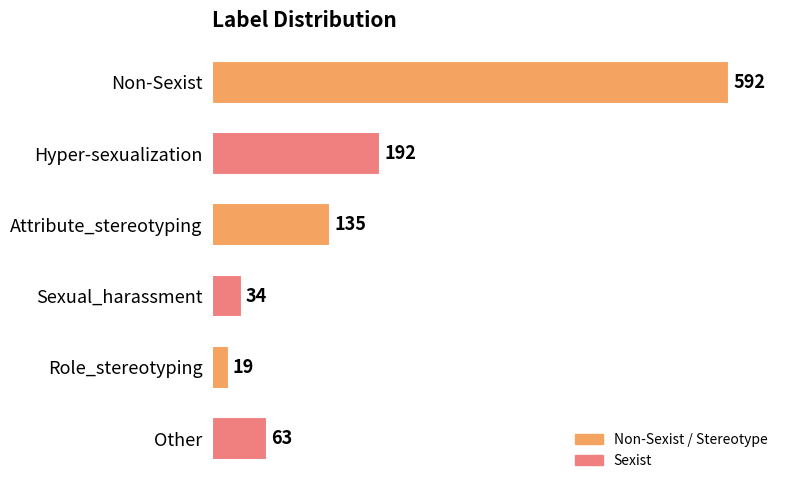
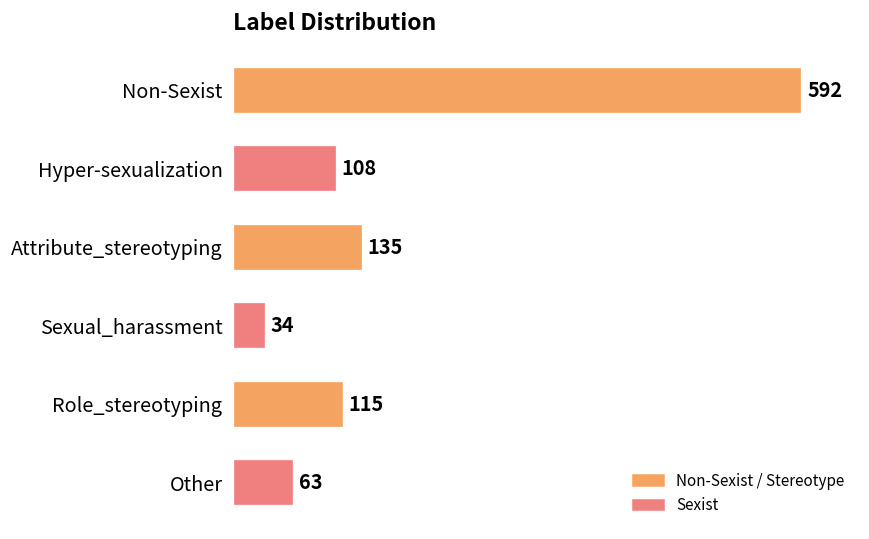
Hyper-sexualization: 192 -> 108
Role_stereotyping: 19 -> 115
